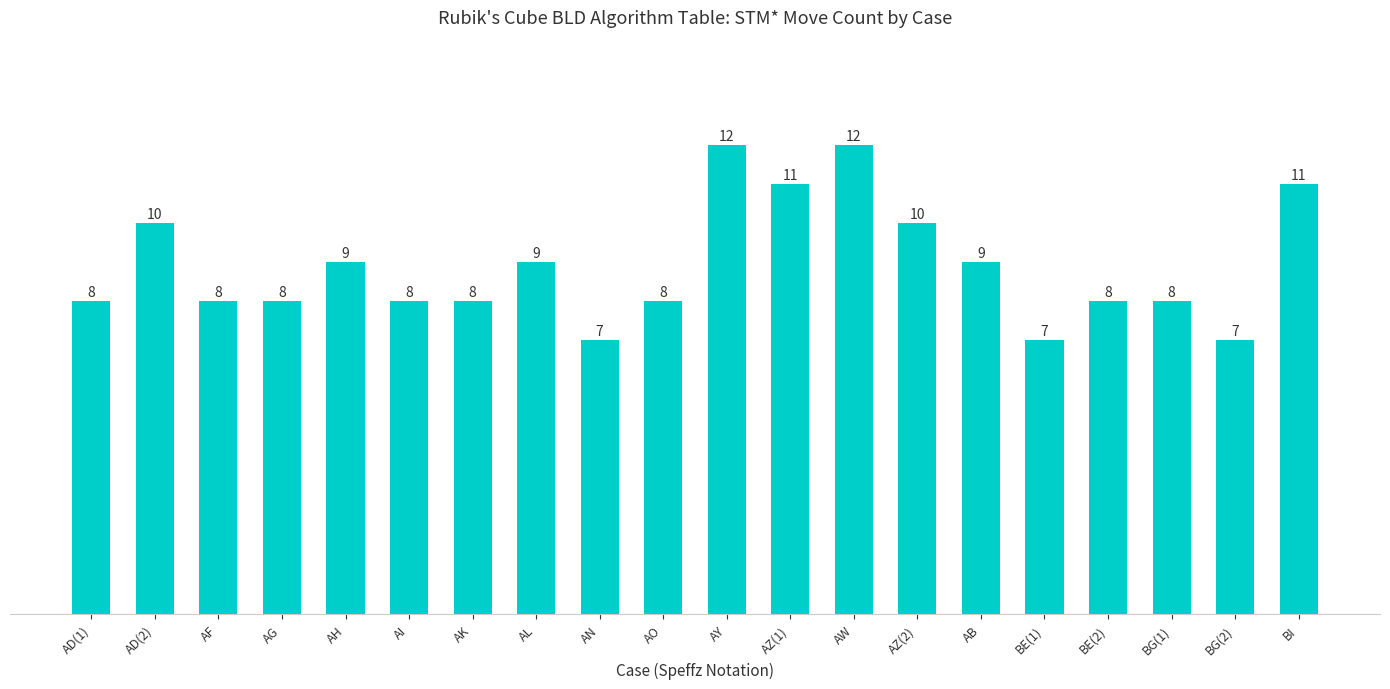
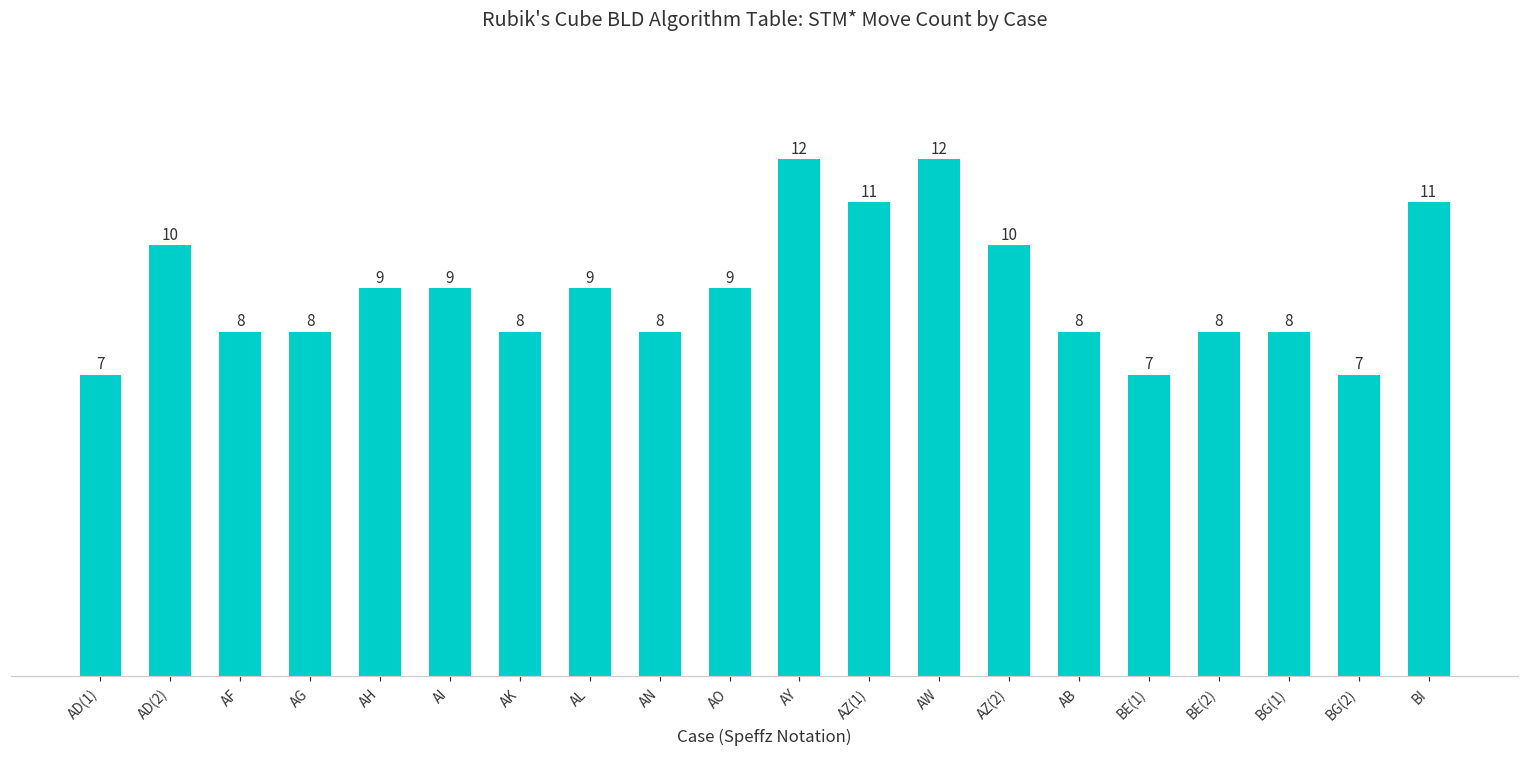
AD(1): 8 -> 7
AI: 8 -> 9
AN: 7 -> 8
AO: 8 -> 9
AB: 9 -> 8
